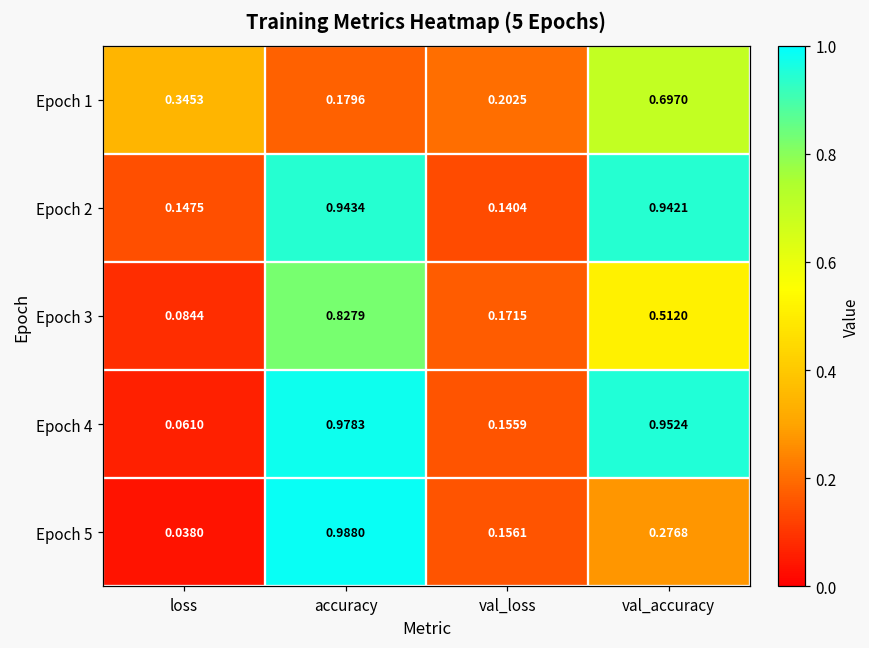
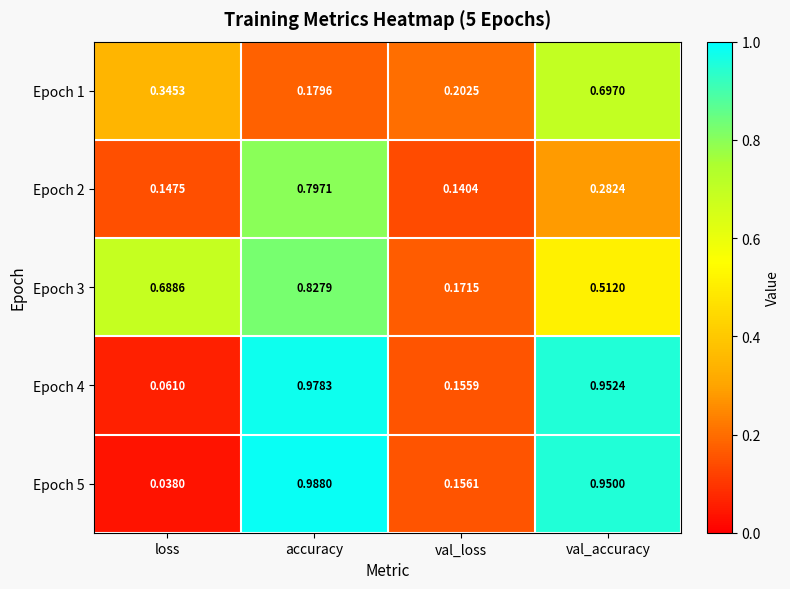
Epoch 2, accuracy: 0.9434 -> 0.7971
Epoch 2, val_accuracy: 0.9421 -> 0.2824
Epoch 3, loss: 0.0844 -> 0.6886
Epoch 5, val_accuracy: 0.2768 -> 0.9500
